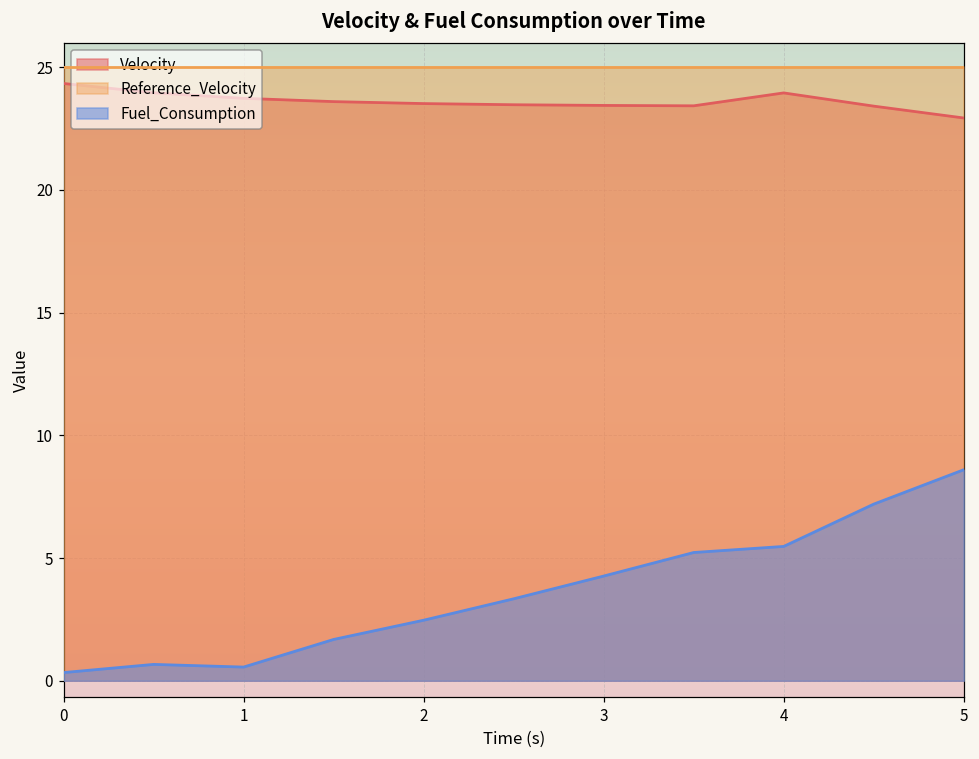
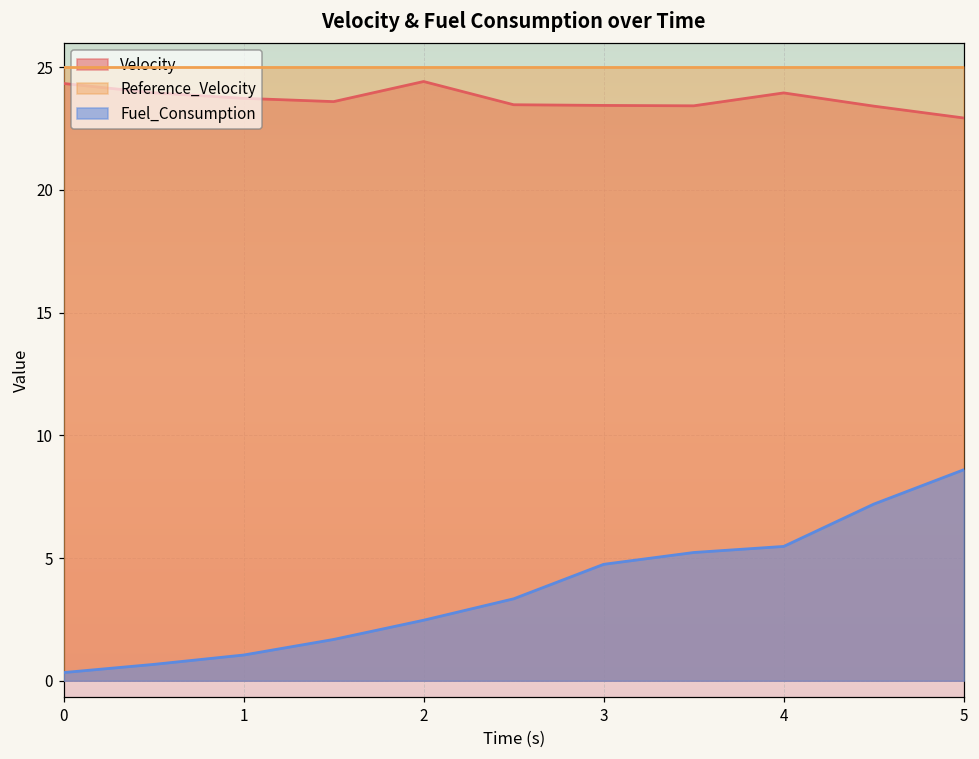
Fuel_Consumption, 1: 0.6 -> 1.0
Velocity, 2: 23.5 -> 24.4
Fuel_Consumption, 3: 4.3 -> 4.7
